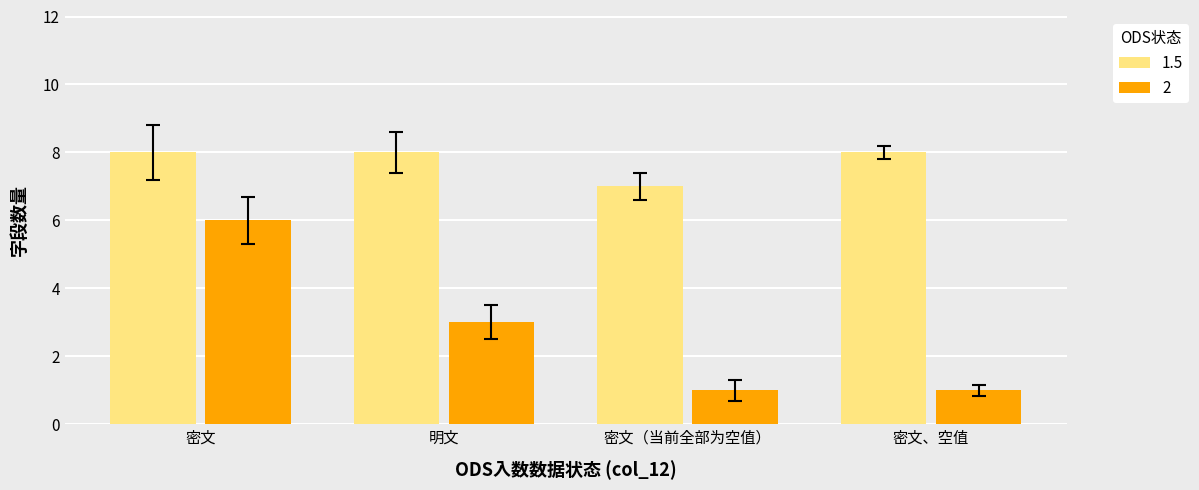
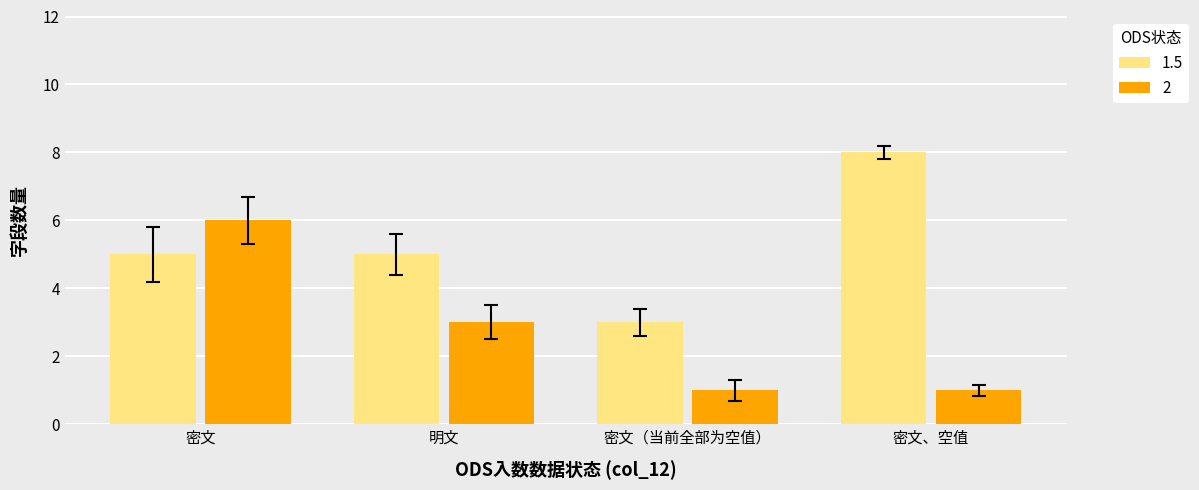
1.5, 密文: 8 -> 5
1.5, 明文: 8 -> 5
1.5, 密文（当前全部为空值）: 7 -> 3
